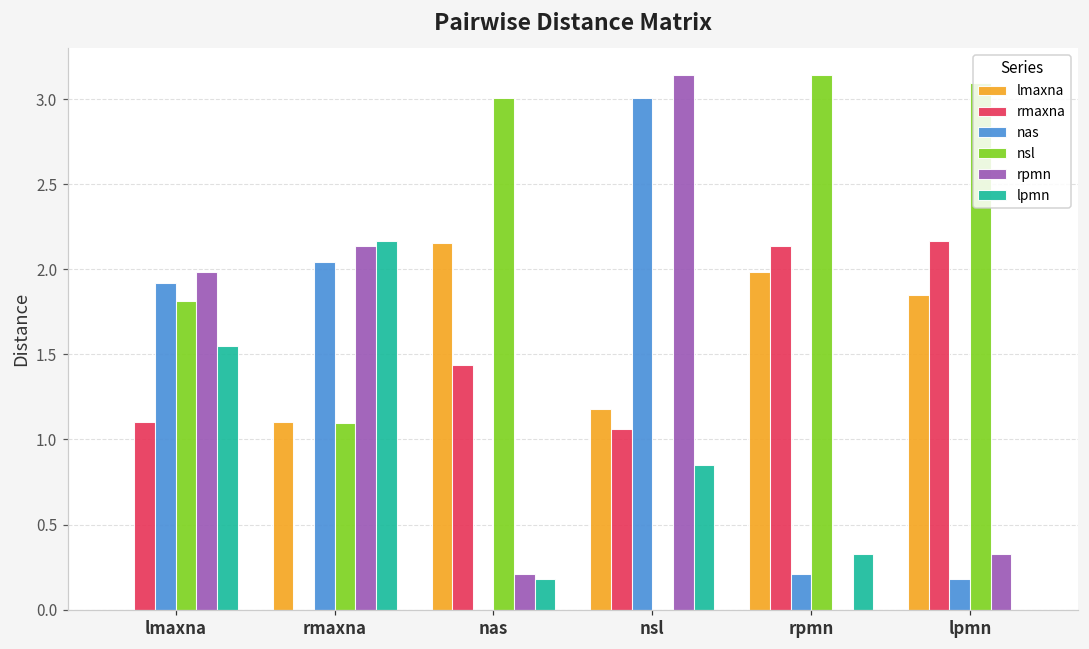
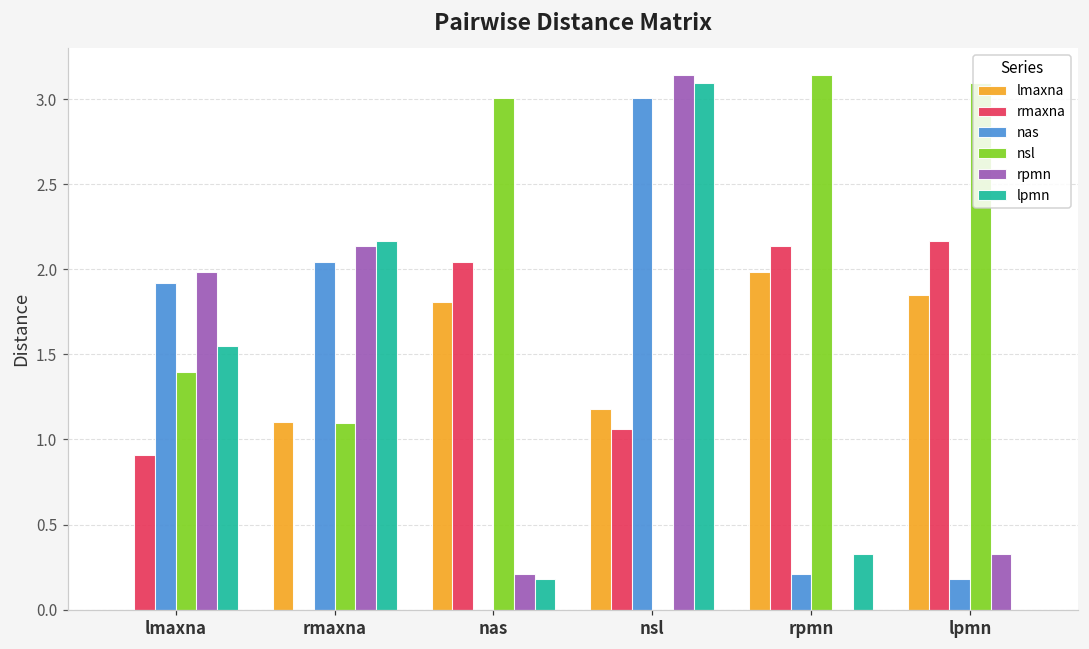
rmaxna, lmaxna: 1.10 -> 0.91
nsl, lmaxna: 1.81 -> 1.40
lmaxna, nas: 2.15 -> 1.81
rmaxna, nas: 1.44 -> 2.04
lpmn, nsl: 0.85 -> 3.09
